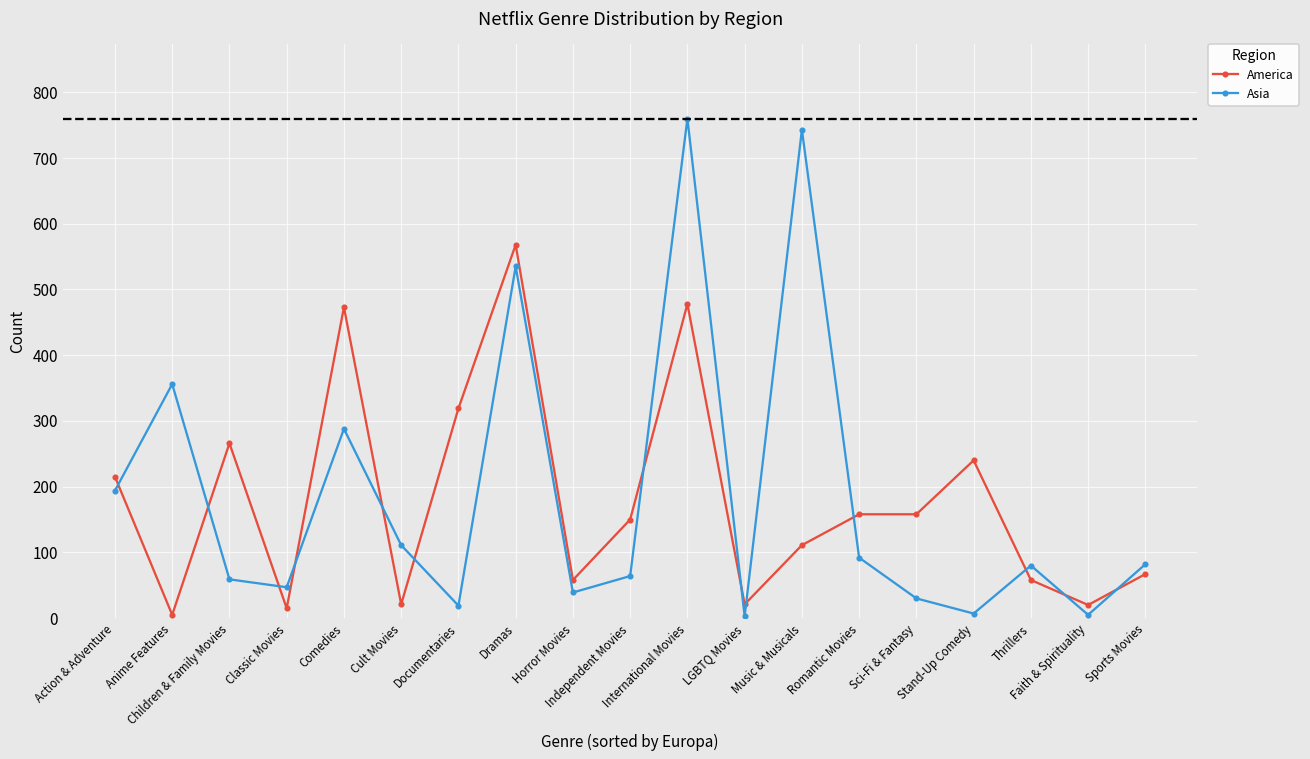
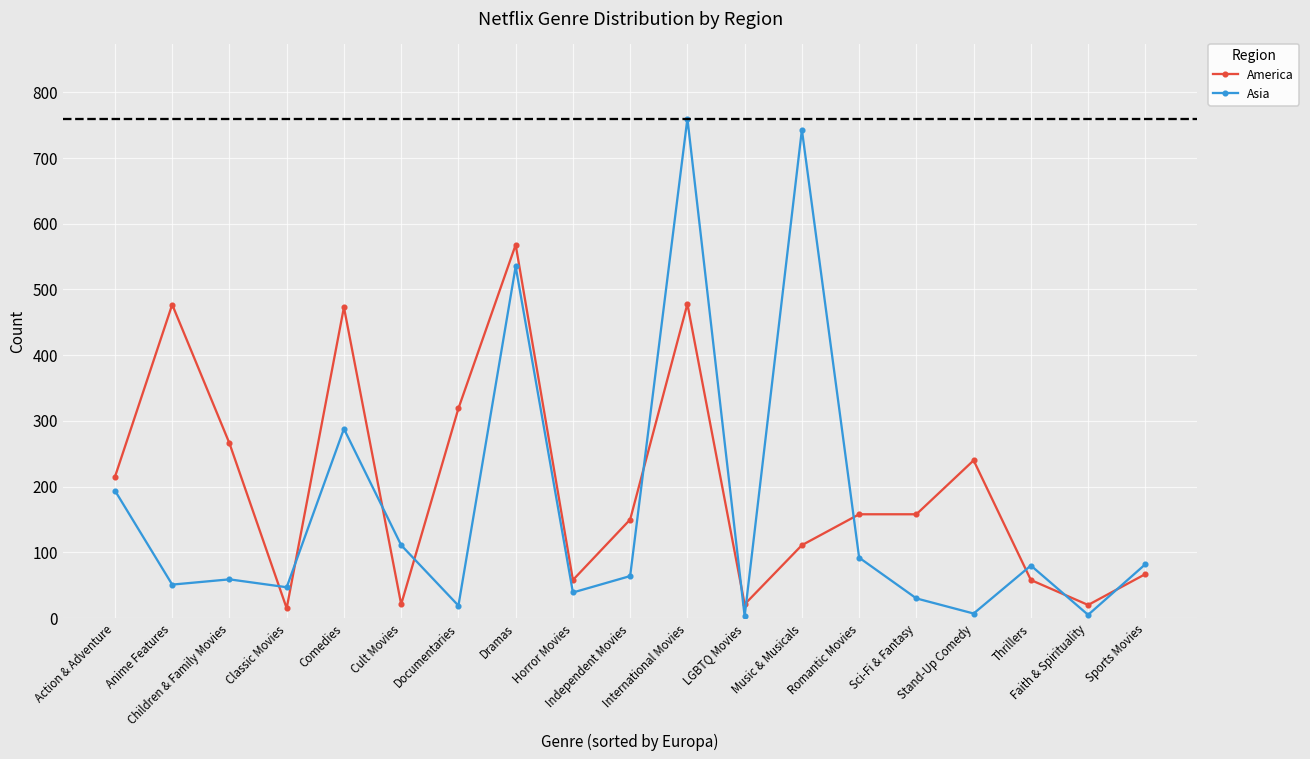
America, Anime Features: 10 -> 480
Asia, Anime Features: 360 -> 50
